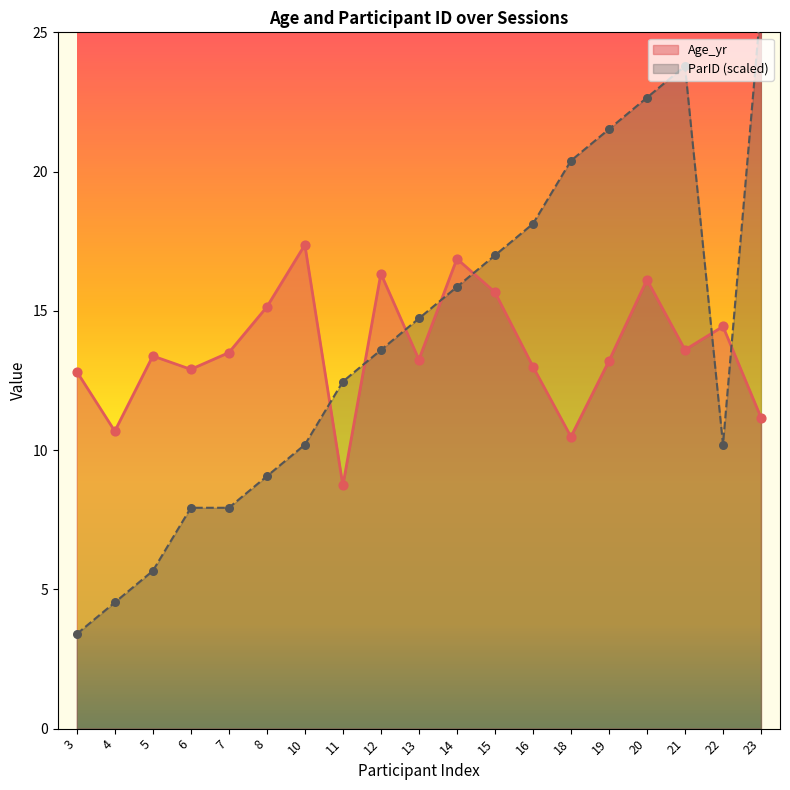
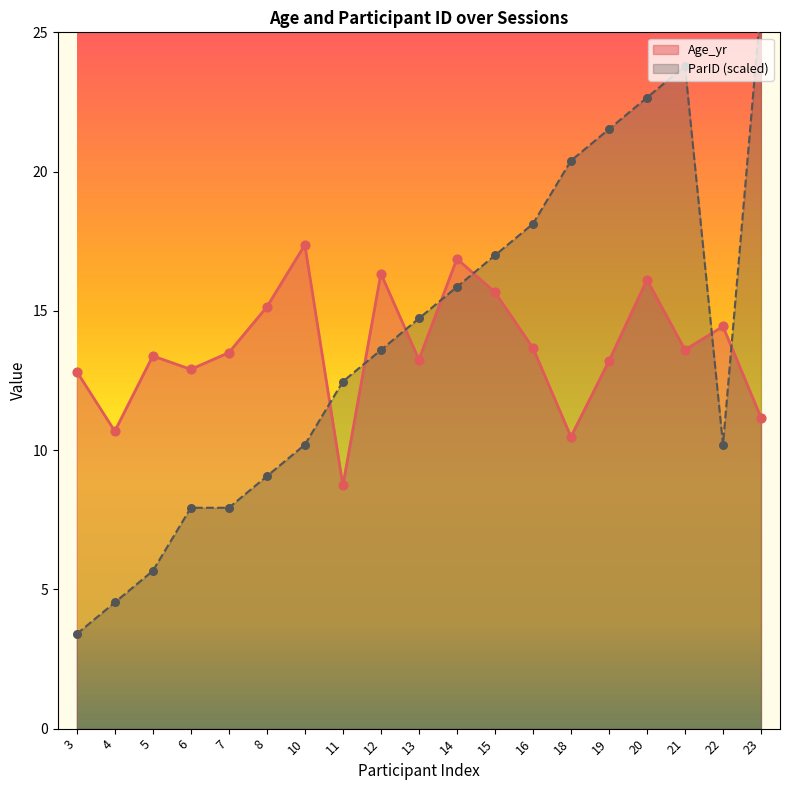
Age_yr, 16: 13.0 -> 13.7
